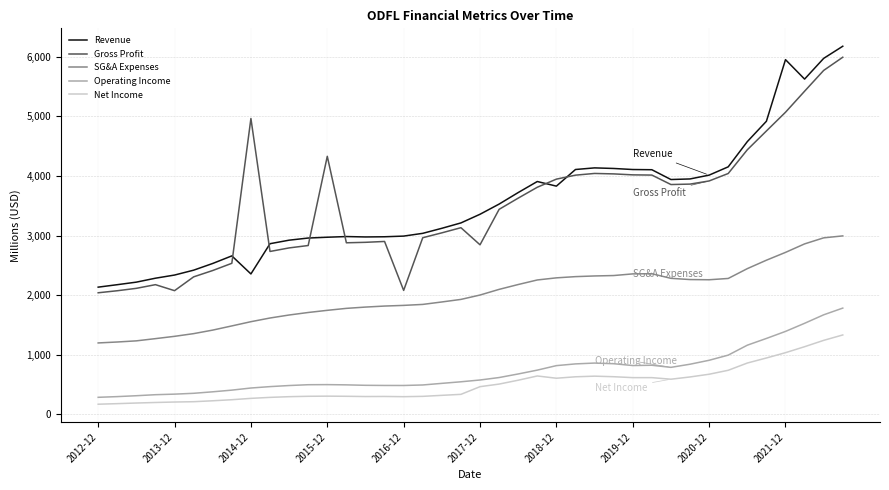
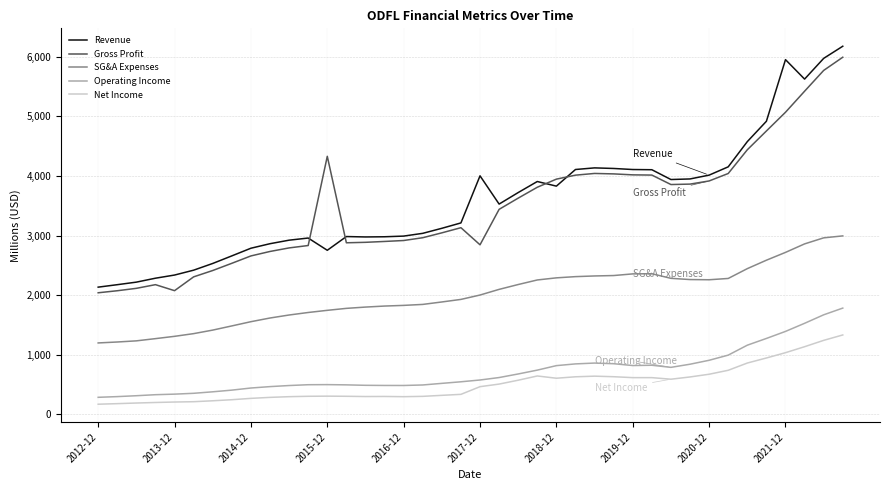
Revenue, 2014-12: 2,400 -> 2,800
Gross Profit, 2014-12: 5,000 -> 2,700
Revenue, 2015-12: 3,000 -> 2,800
Gross Profit, 2016-12: 2,100 -> 2,900
Revenue, 2017-12: 3,400 -> 4,000
